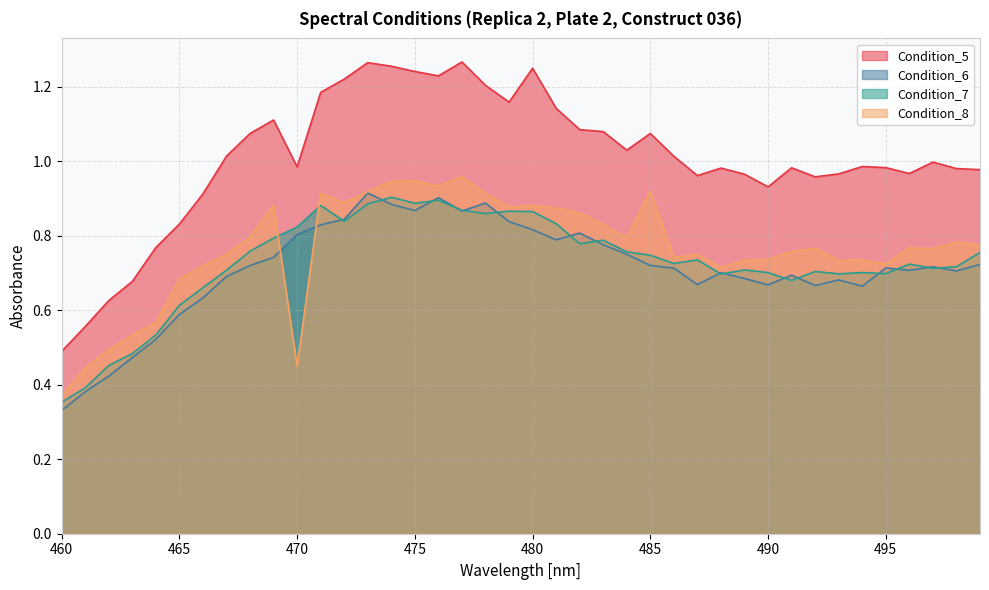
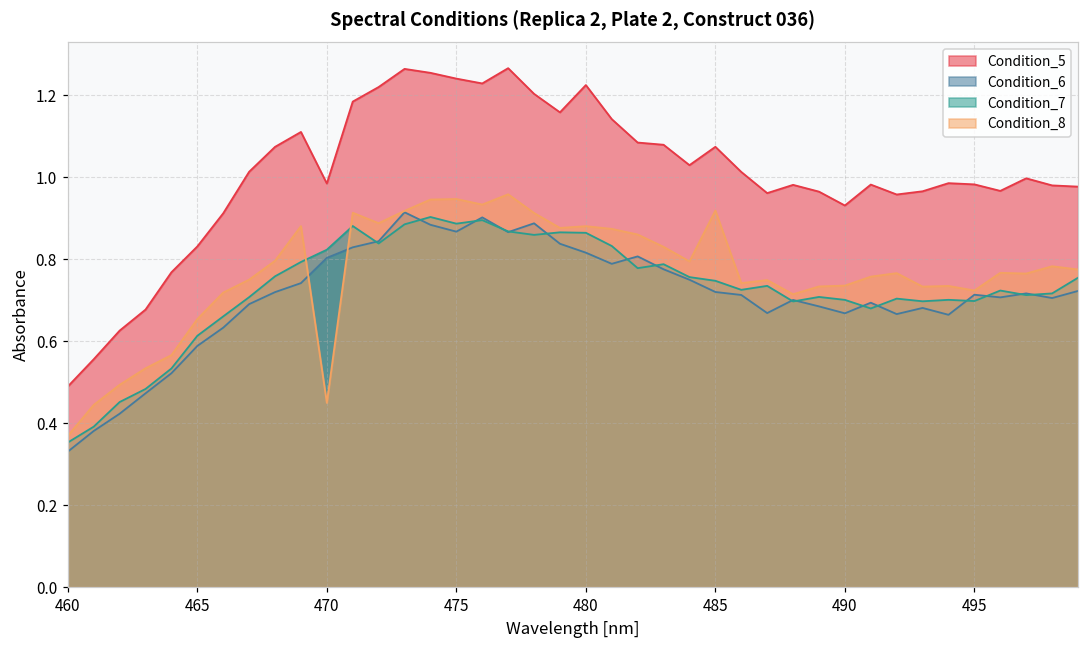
Condition_8, 465: 0.68 -> 0.65
Condition_5, 480: 1.25 -> 1.22
